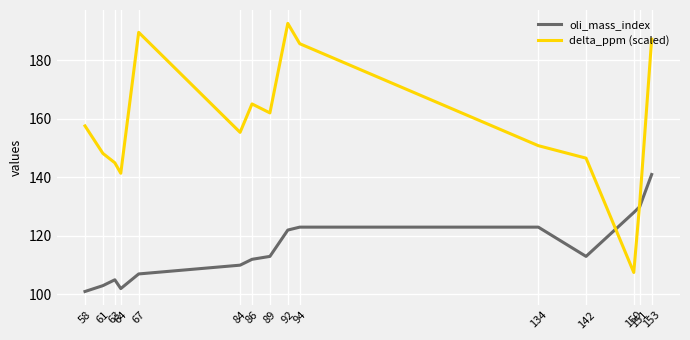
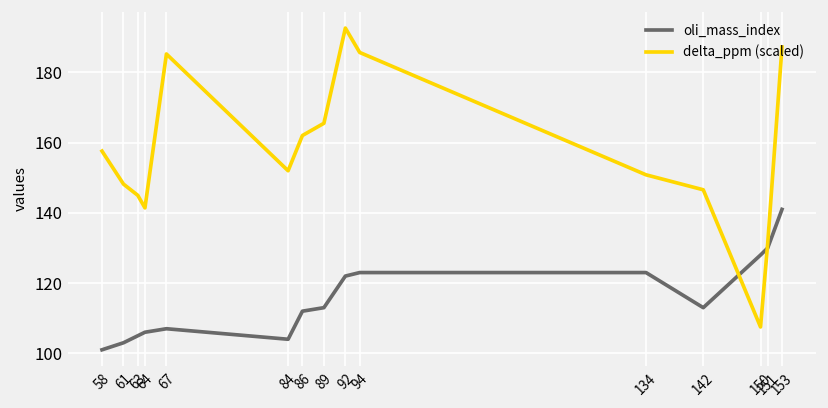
oli_mass_index, 64: 102 -> 106
delta_ppm (scaled), 67: 190 -> 185
oli_mass_index, 84: 110 -> 104
delta_ppm (scaled), 84: 155 -> 152
delta_ppm (scaled), 86: 165 -> 162
delta_ppm (scaled), 89: 162 -> 166
